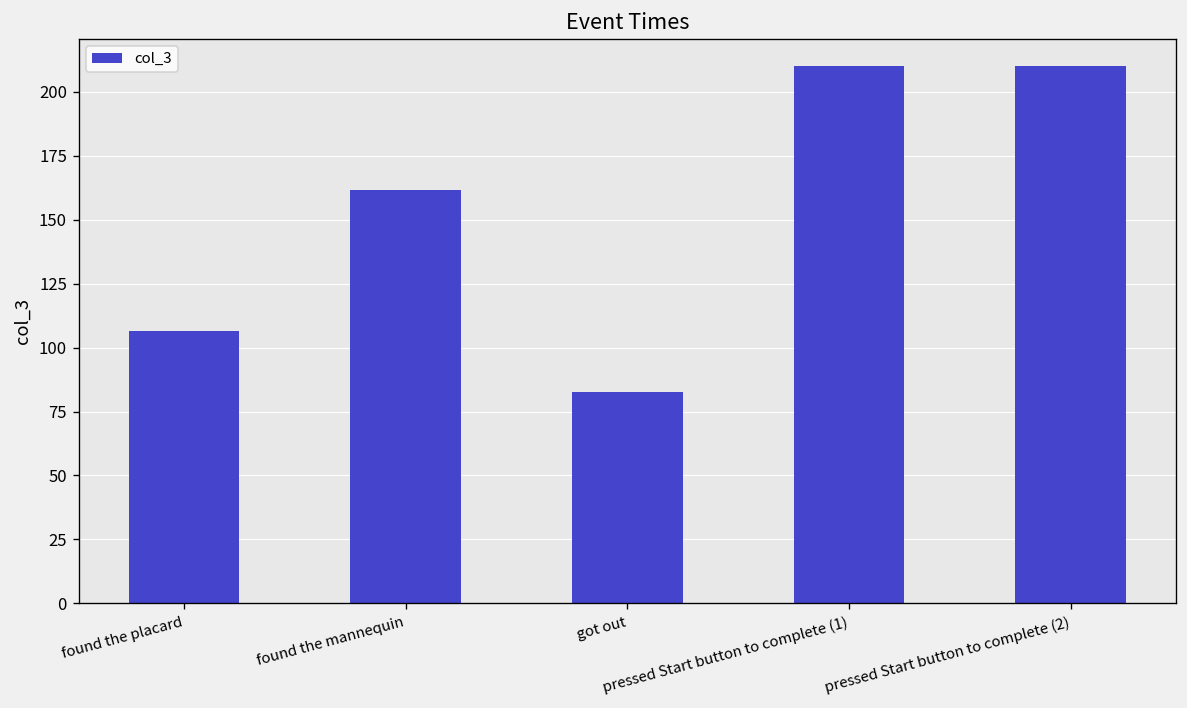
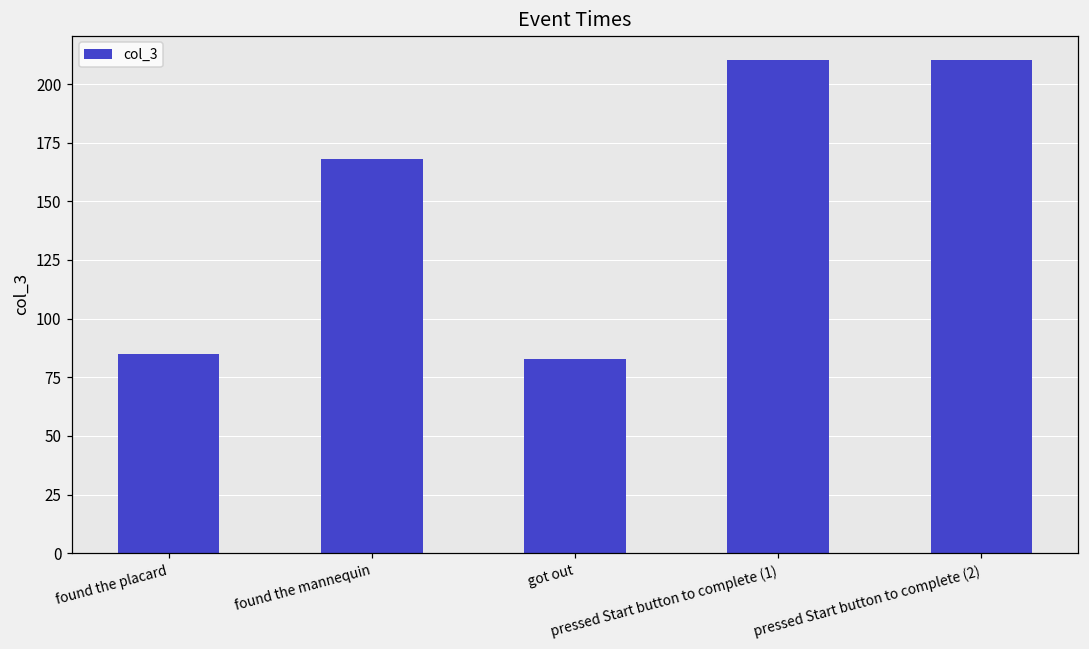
found the placard: 106 -> 85
found the mannequin: 162 -> 168
